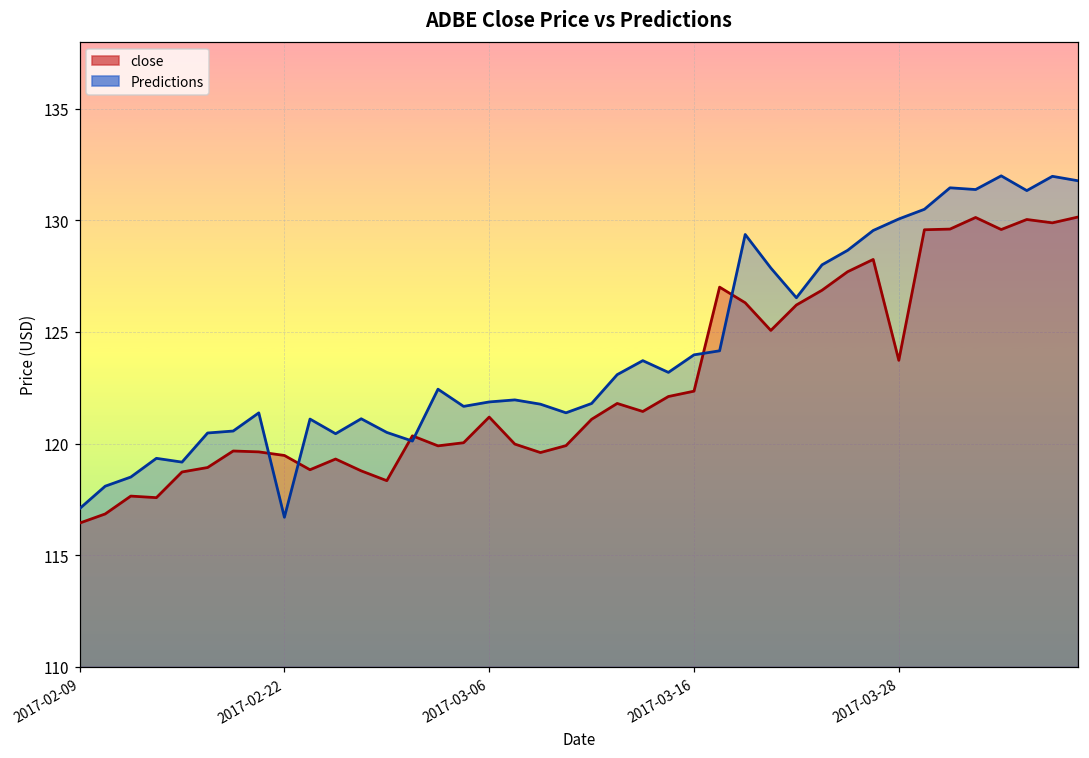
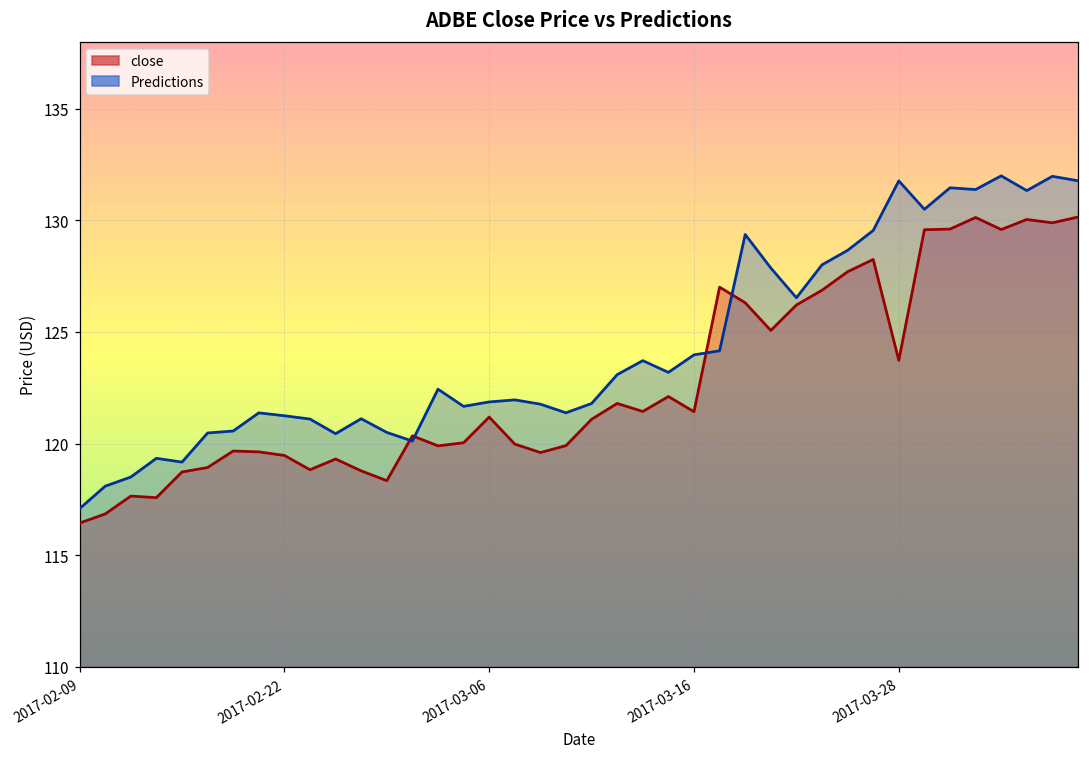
Predictions, 2017-02-22: 116.7 -> 121.2
close, 2017-03-16: 122.4 -> 121.4
Predictions, 2017-03-28: 130.1 -> 131.8
